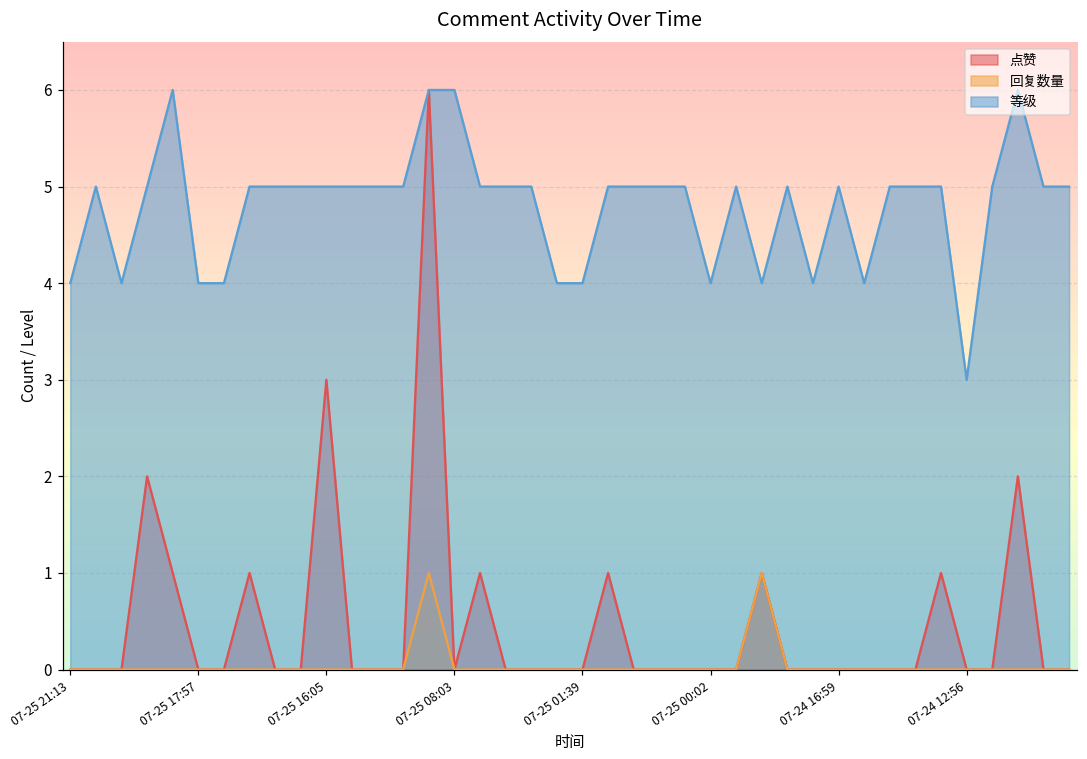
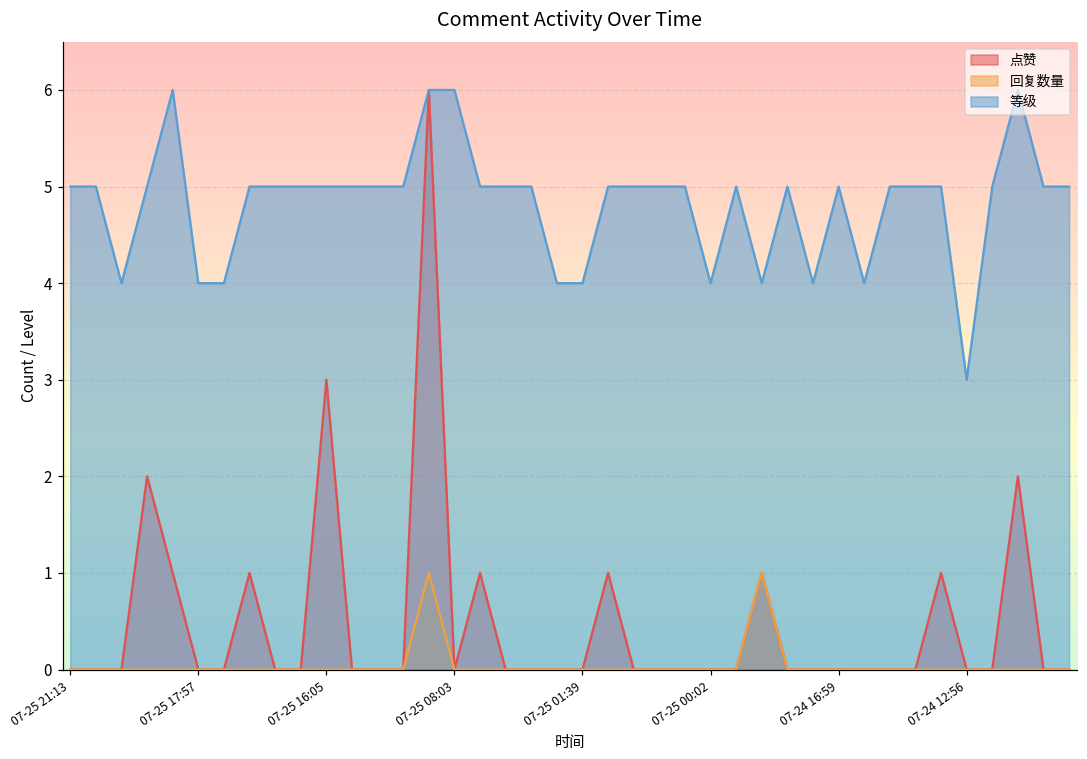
等级, 07-25 21:13: 4 -> 5
